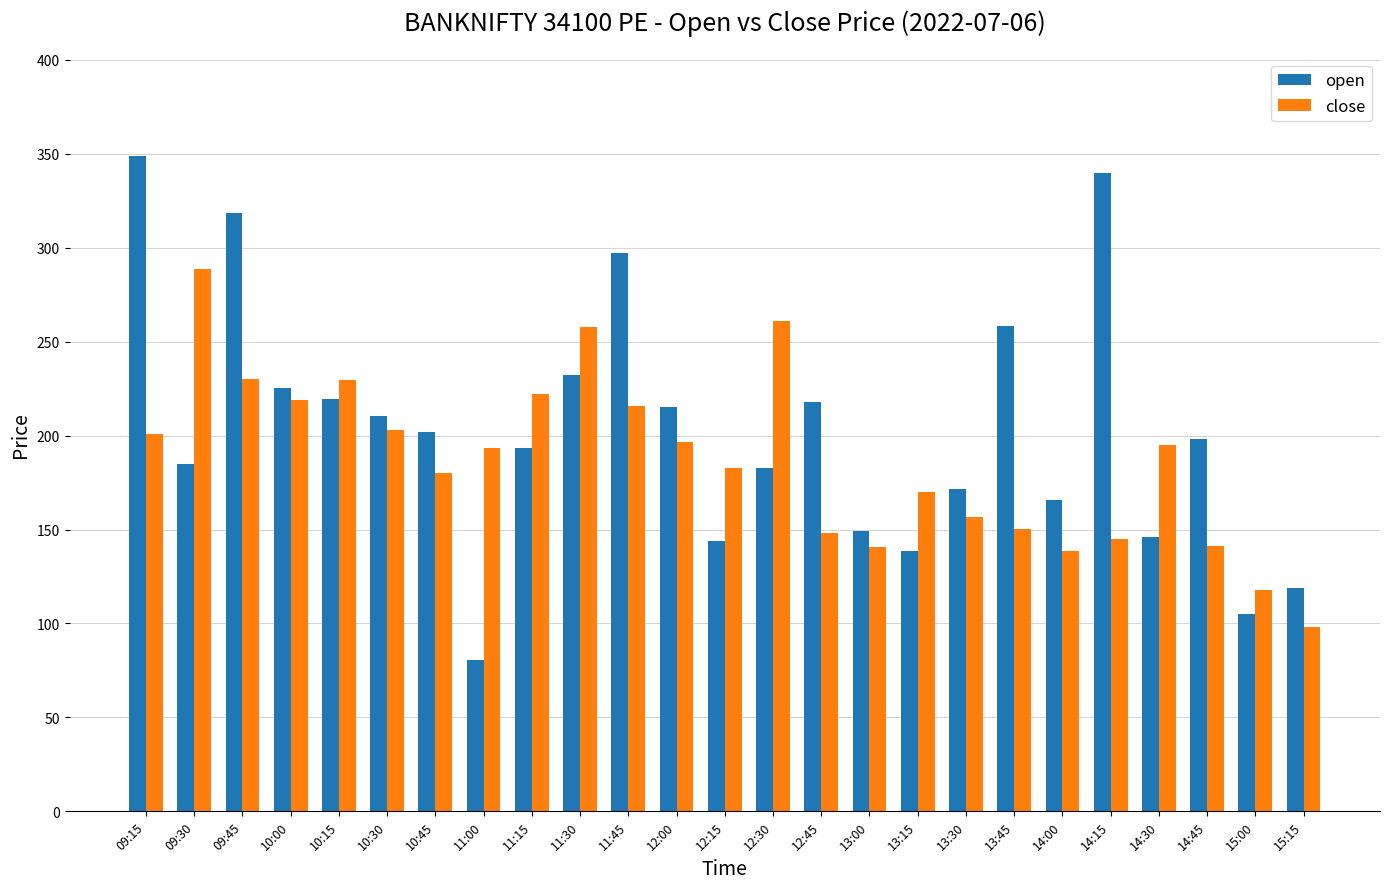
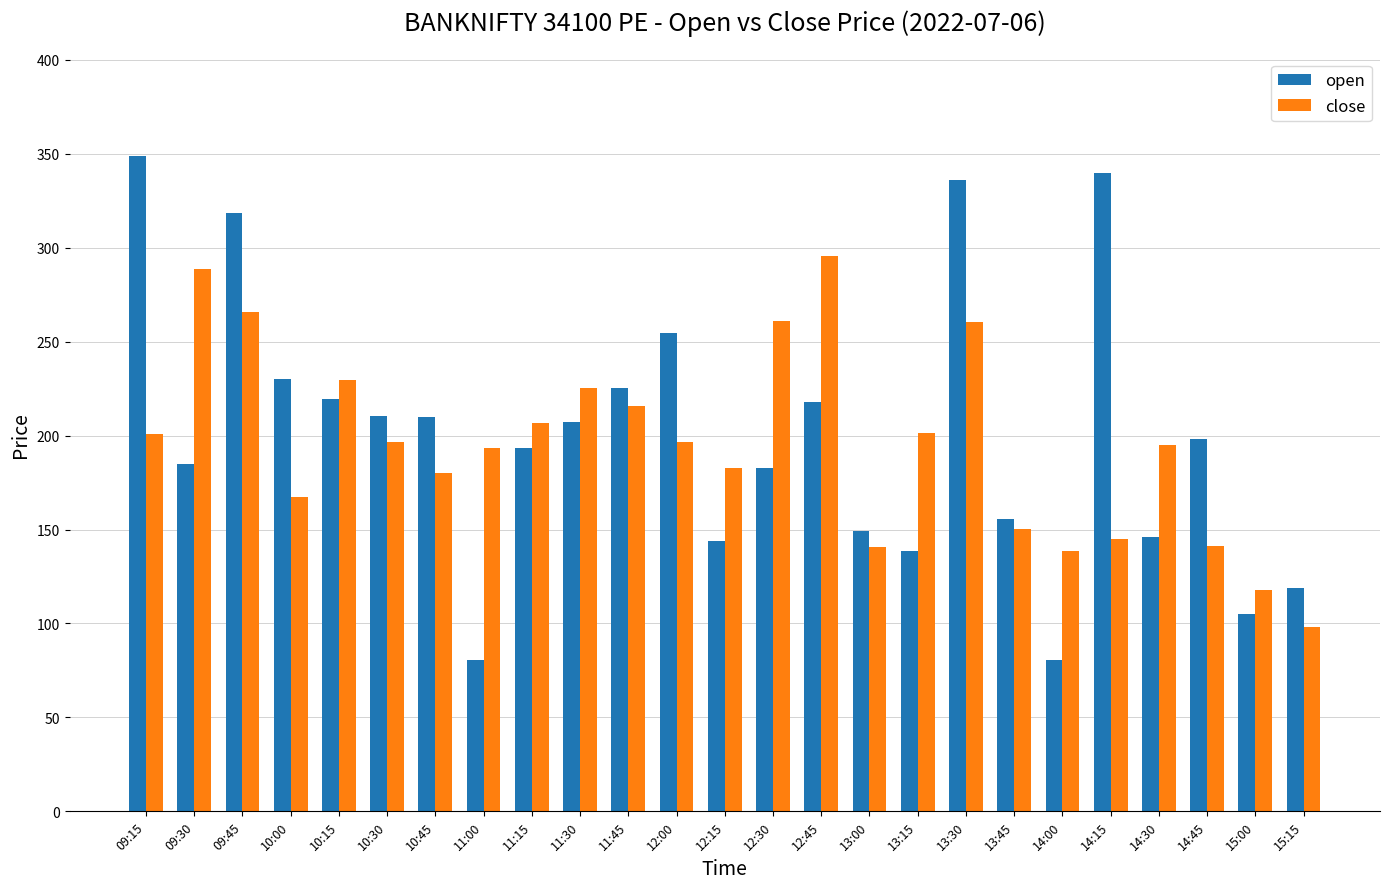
close, 09:45: 230 -> 266
open, 10:00: 225 -> 230
close, 10:00: 219 -> 167
close, 10:30: 203 -> 197
open, 10:45: 202 -> 210
close, 11:15: 222 -> 206
open, 11:30: 232 -> 207
close, 11:30: 258 -> 226
open, 11:45: 297 -> 226
open, 12:00: 215 -> 255
close, 12:45: 148 -> 296
close, 13:15: 170 -> 201
open, 13:30: 172 -> 336
close, 13:30: 157 -> 260
open, 13:45: 258 -> 156
open, 14:00: 166 -> 81
